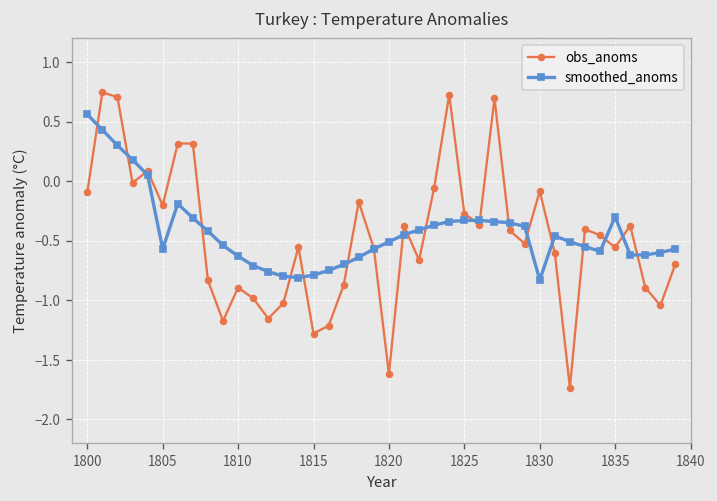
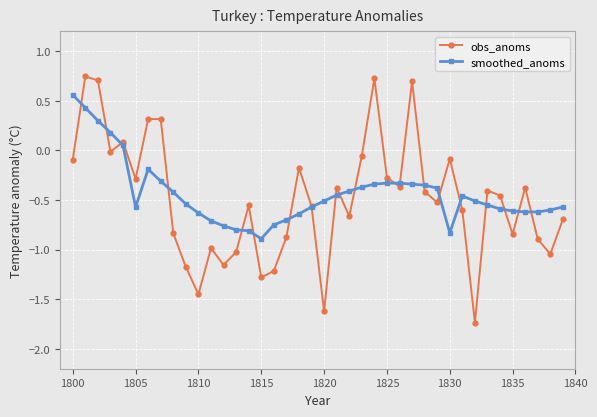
obs_anoms, 1805: -0.2 -> -0.3
obs_anoms, 1810: -0.9 -> -1.5
smoothed_anoms, 1815: -0.8 -> -0.9
obs_anoms, 1835: -0.6 -> -0.8
smoothed_anoms, 1835: -0.3 -> -0.6
